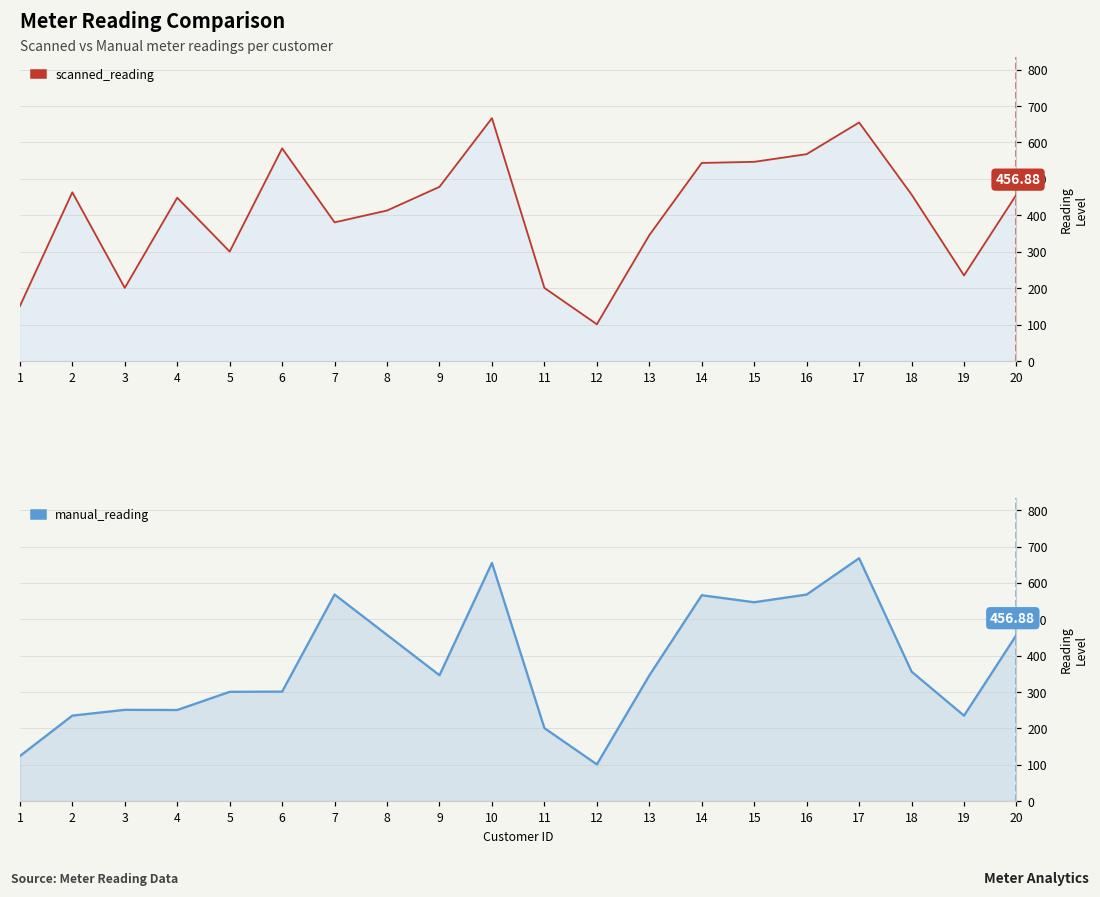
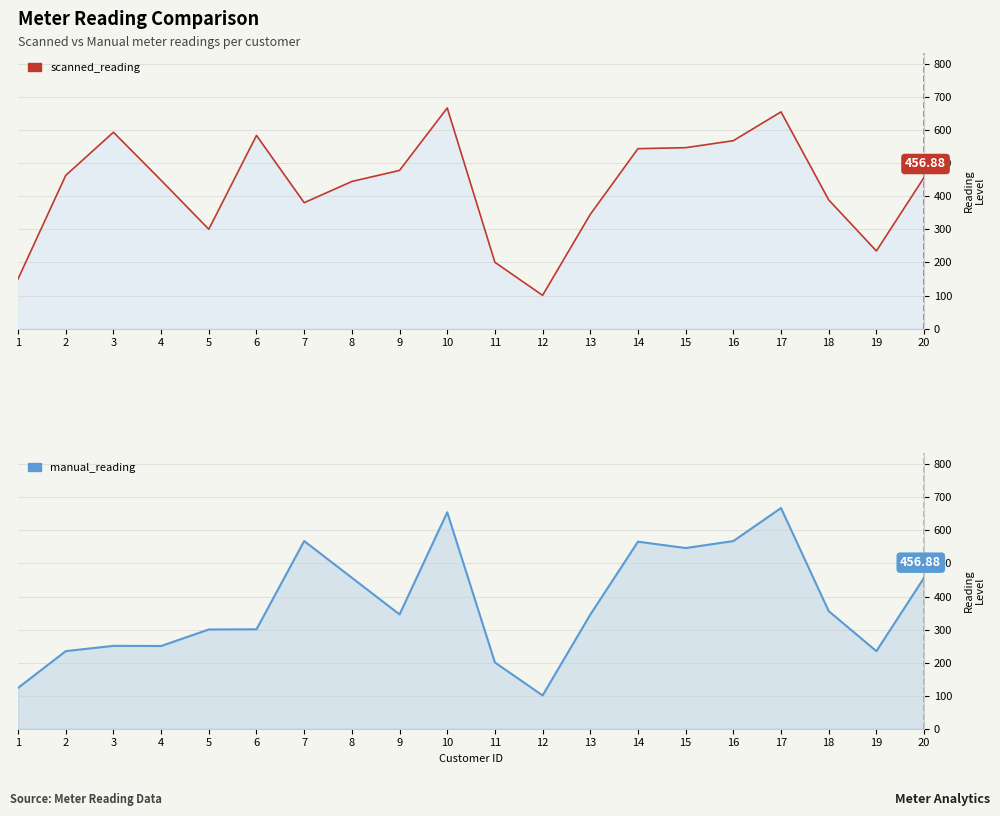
Meter Reading Comparison, 3: 200 -> 590
Meter Reading Comparison, 8: 410 -> 440
Meter Reading Comparison, 18: 460 -> 390
